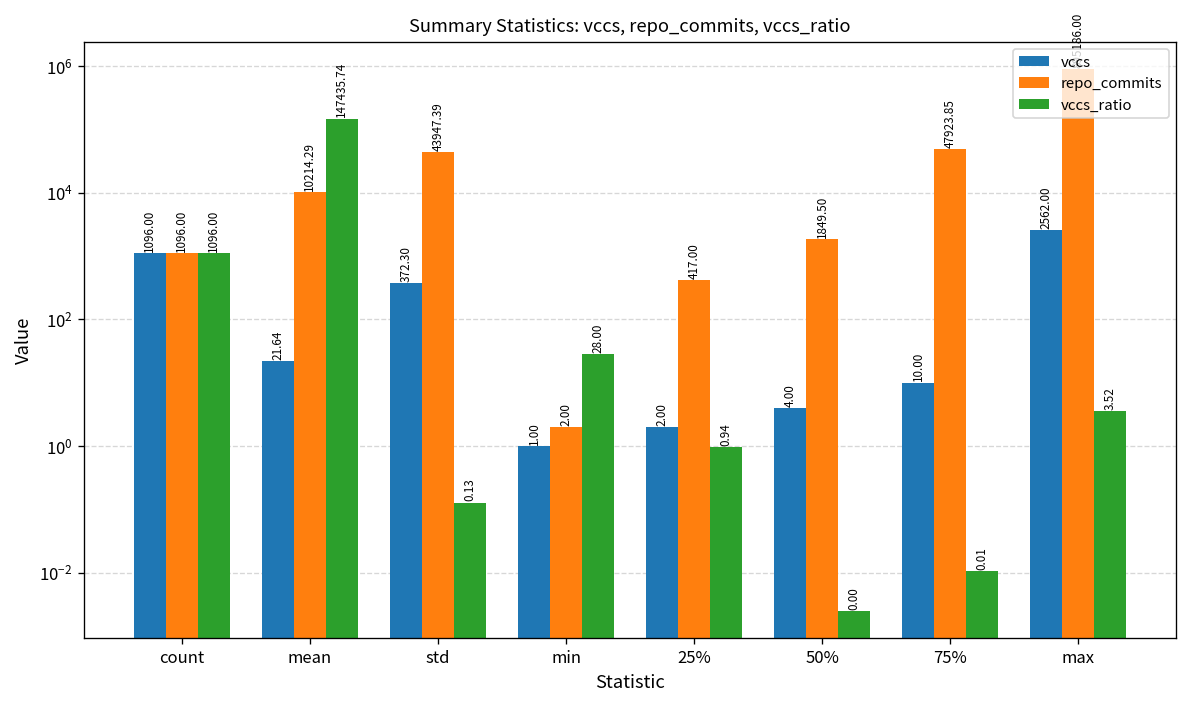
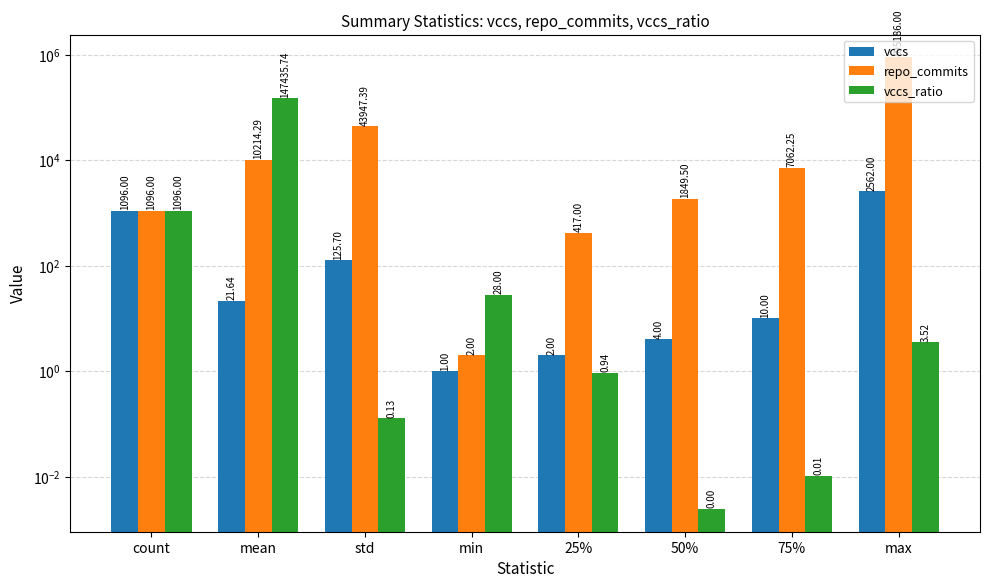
vccs, std: 372.30 -> 125.70
repo_commits, 75%: 47923.85 -> 7062.25
